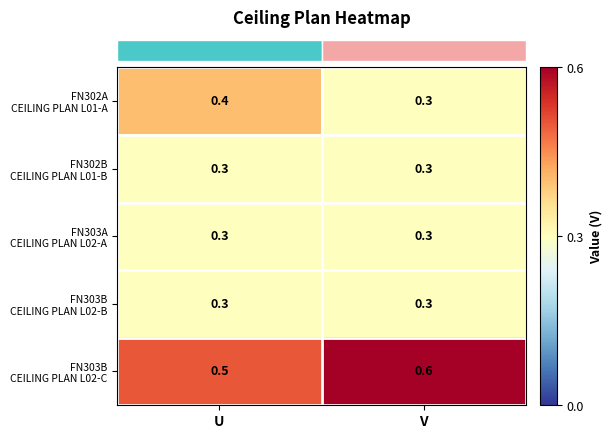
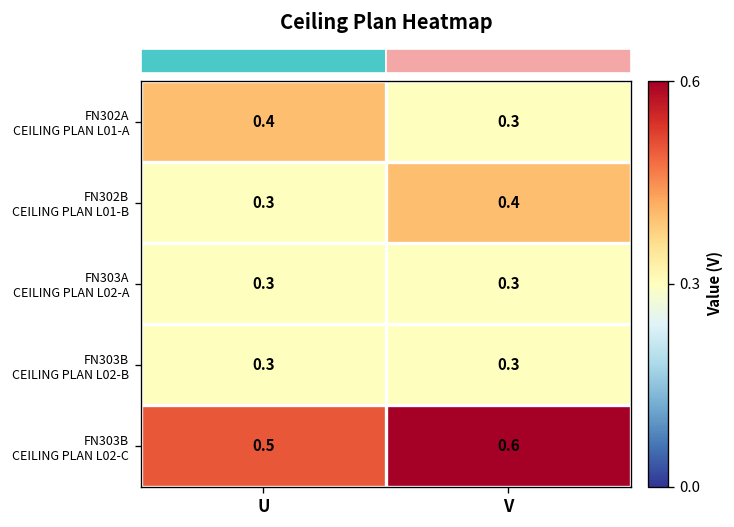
FN302B CEILING PLAN L01-B, V: 0.3 -> 0.4
